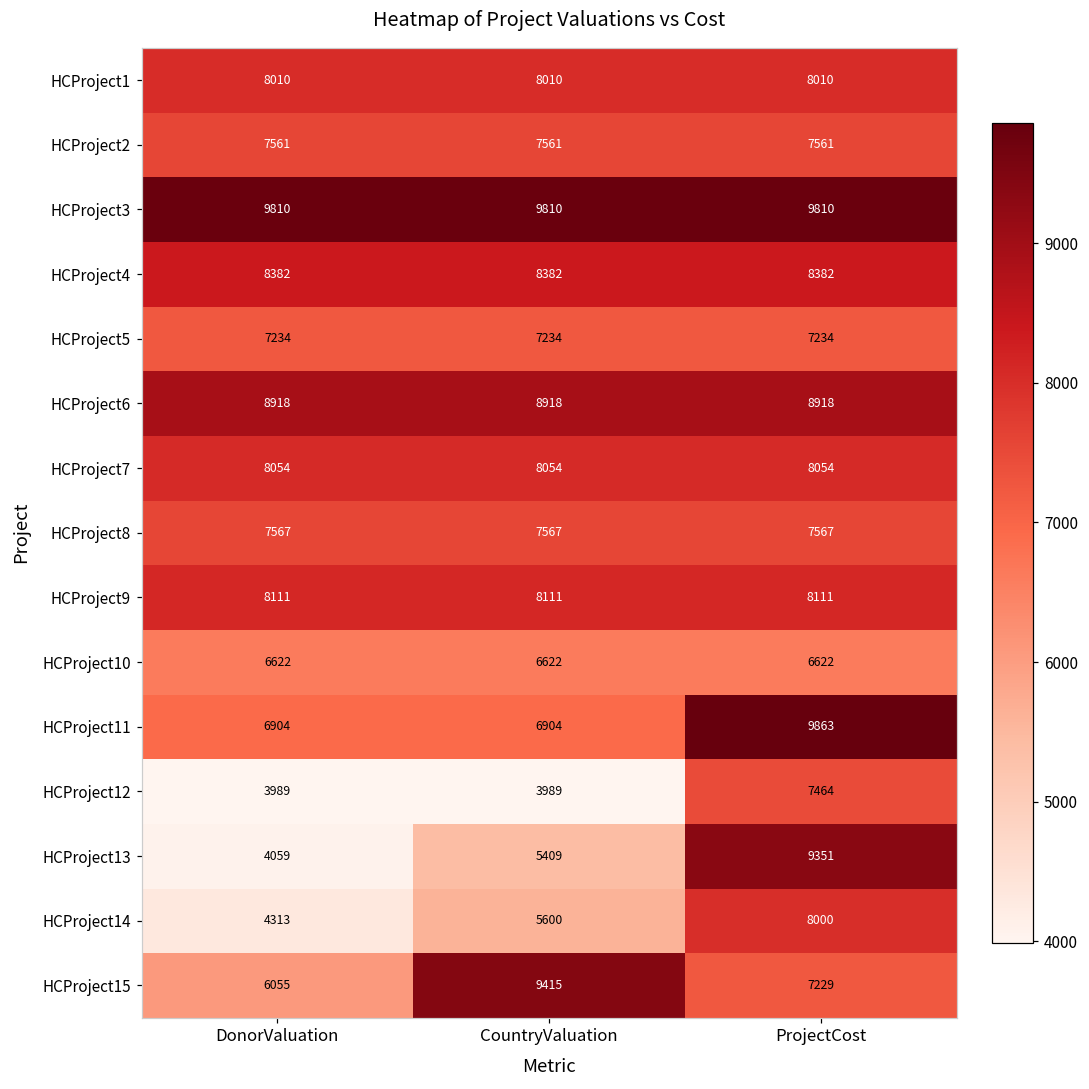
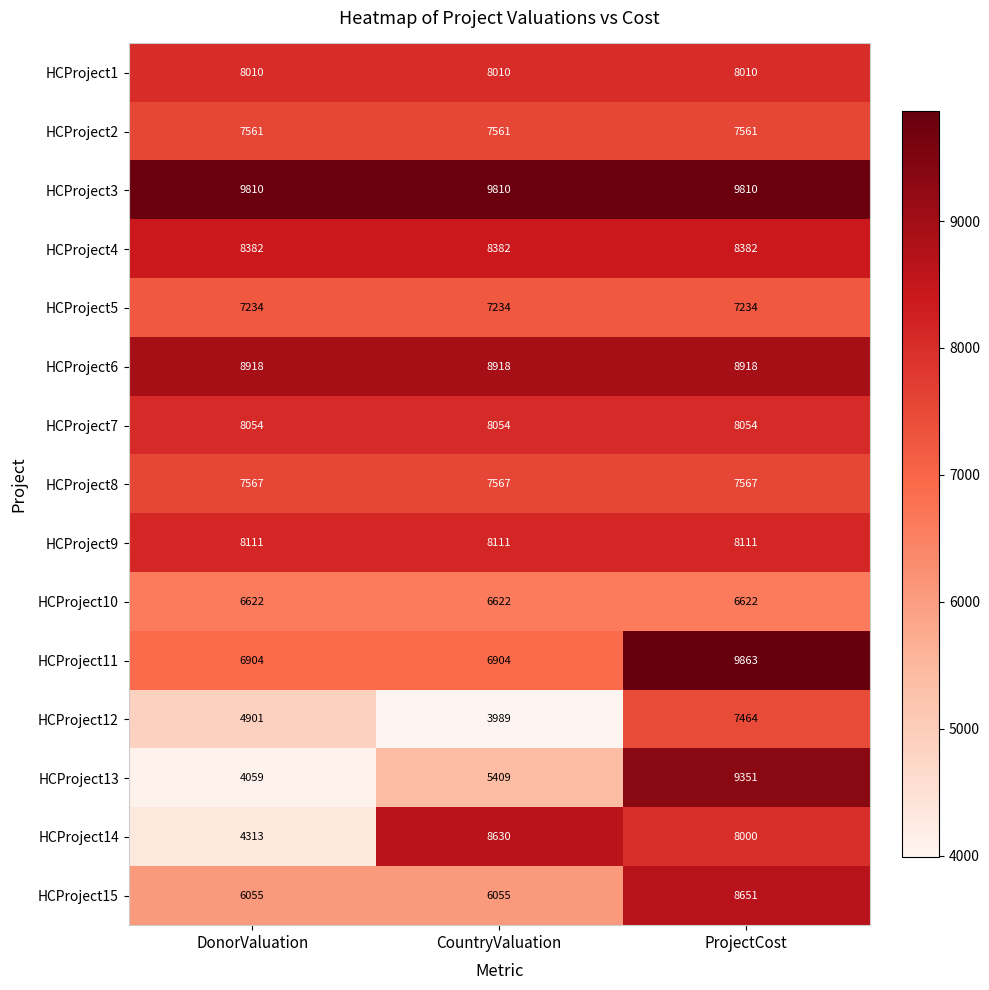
HCProject12, DonorValuation: 3989 -> 4901
HCProject14, CountryValuation: 5600 -> 8630
HCProject15, CountryValuation: 9415 -> 6055
HCProject15, ProjectCost: 7229 -> 8651
